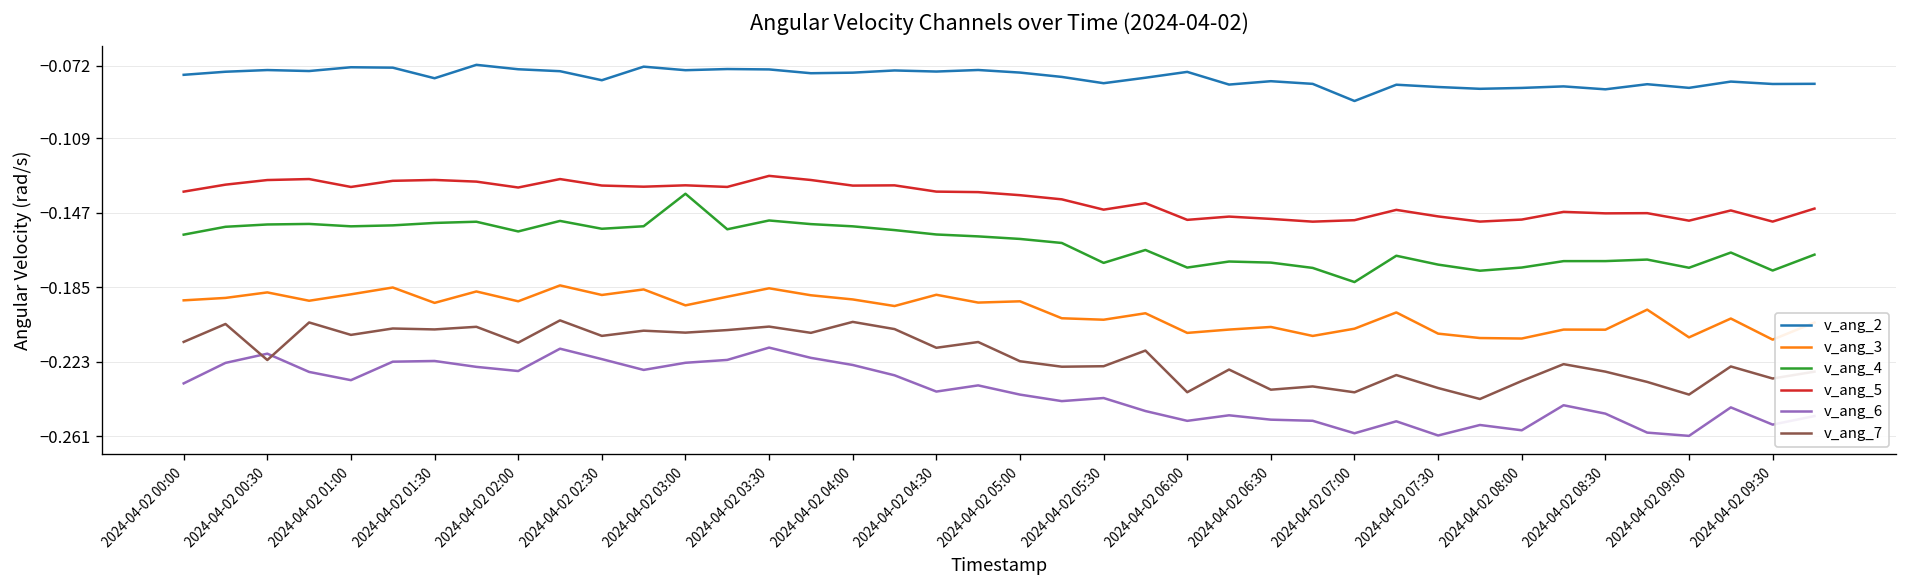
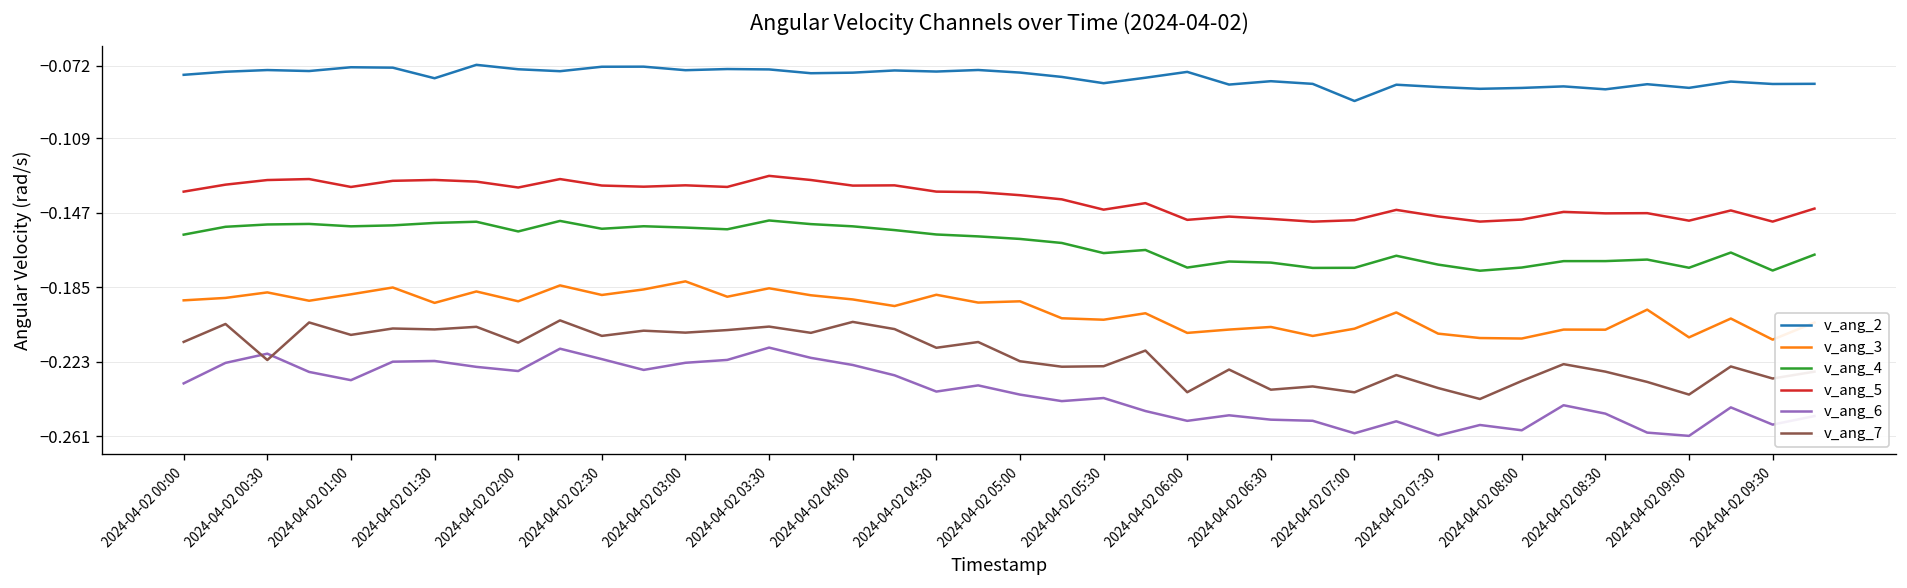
v_ang_2, 2024-04-02 02:30: -0.079 -> -0.072
v_ang_3, 2024-04-02 03:00: -0.194 -> -0.182
v_ang_4, 2024-04-02 03:00: -0.137 -> -0.155
v_ang_4, 2024-04-02 05:30: -0.173 -> -0.168
v_ang_4, 2024-04-02 07:00: -0.182 -> -0.175
